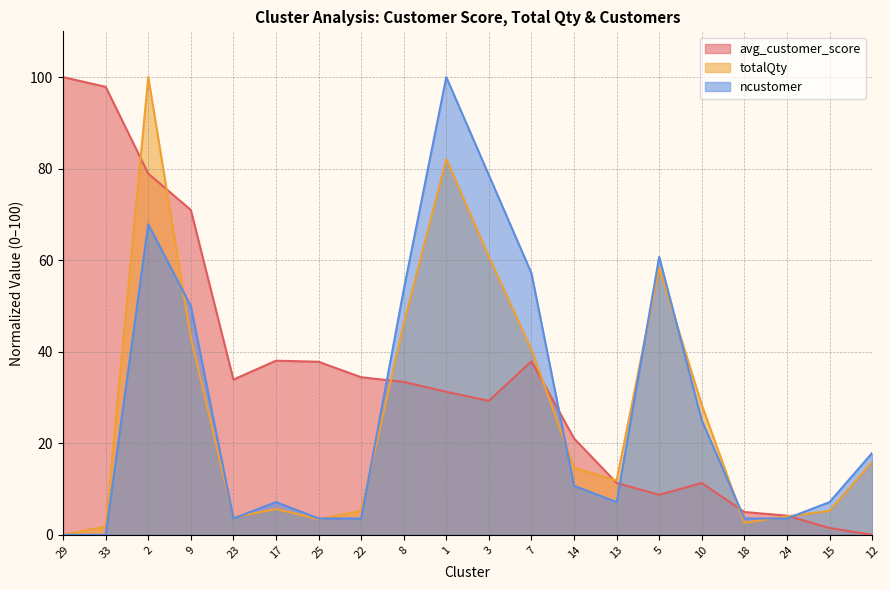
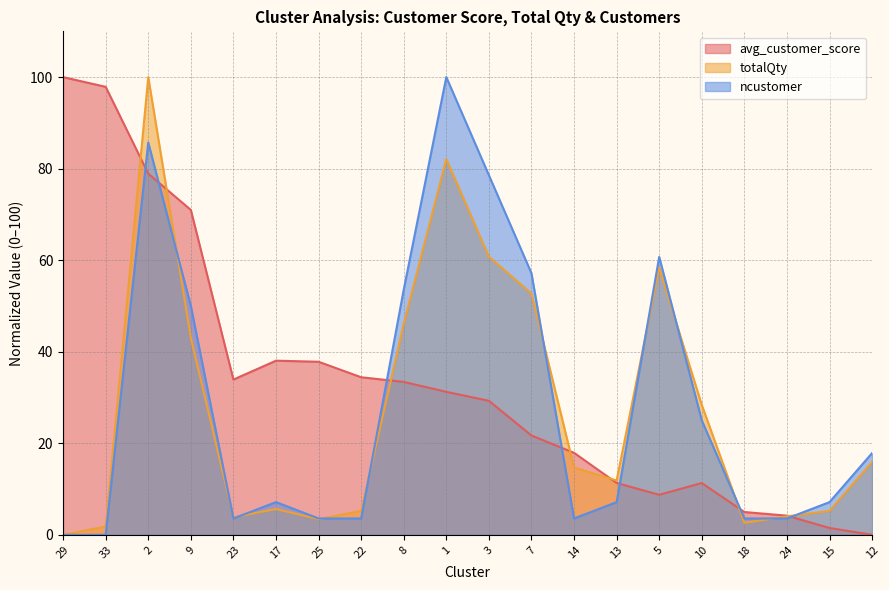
ncustomer, 2: 68 -> 86
avg_customer_score, 7: 38 -> 22
totalQty, 7: 40 -> 53
avg_customer_score, 14: 21 -> 18
ncustomer, 14: 11 -> 4
